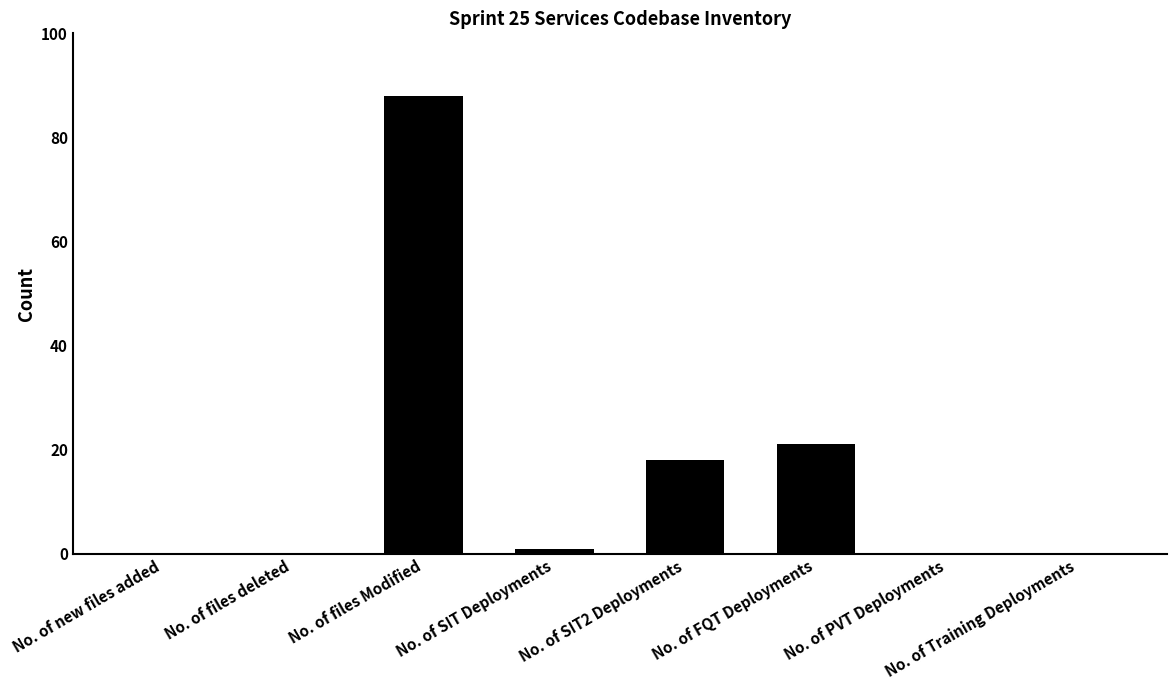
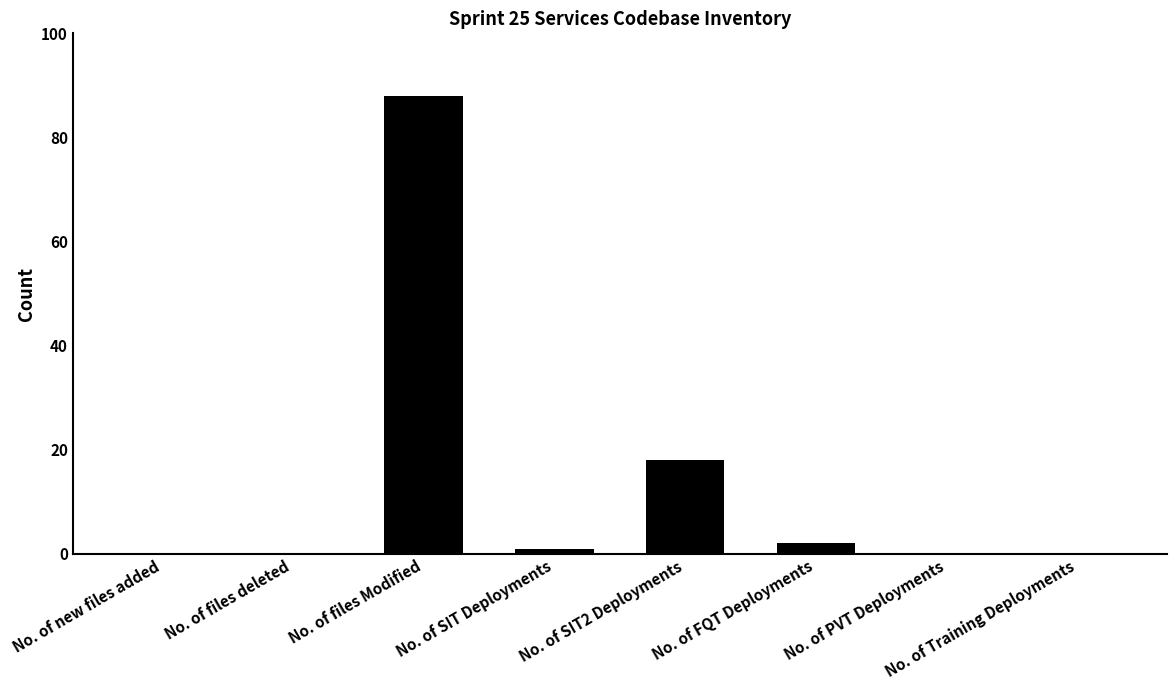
No. of FQT Deployments: 21 -> 2
